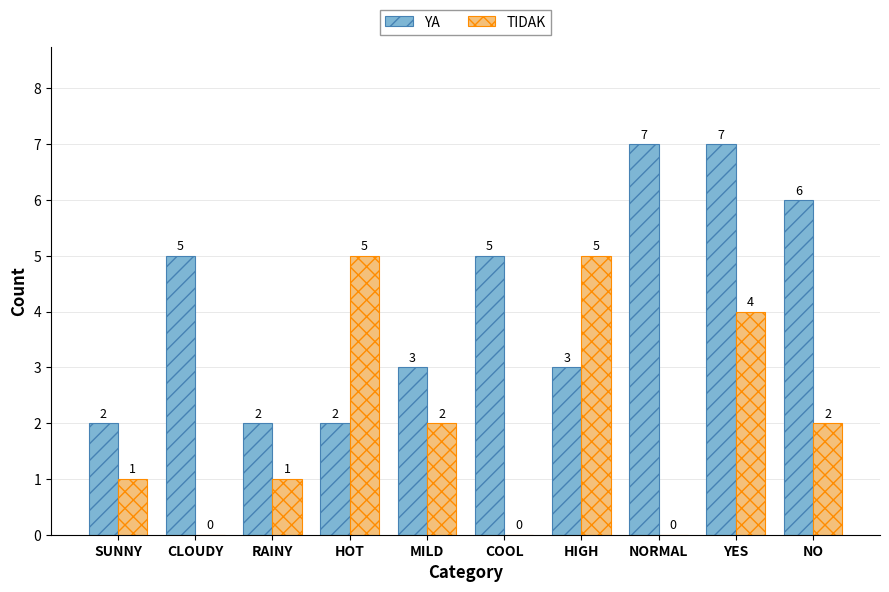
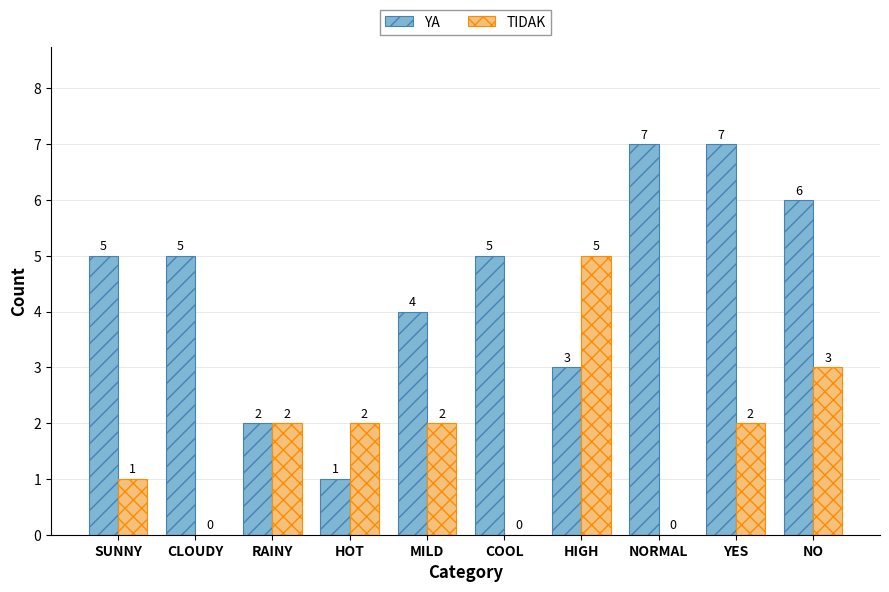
YA, SUNNY: 2 -> 5
TIDAK, RAINY: 1 -> 2
YA, HOT: 2 -> 1
TIDAK, HOT: 5 -> 2
YA, MILD: 3 -> 4
TIDAK, YES: 4 -> 2
TIDAK, NO: 2 -> 3
